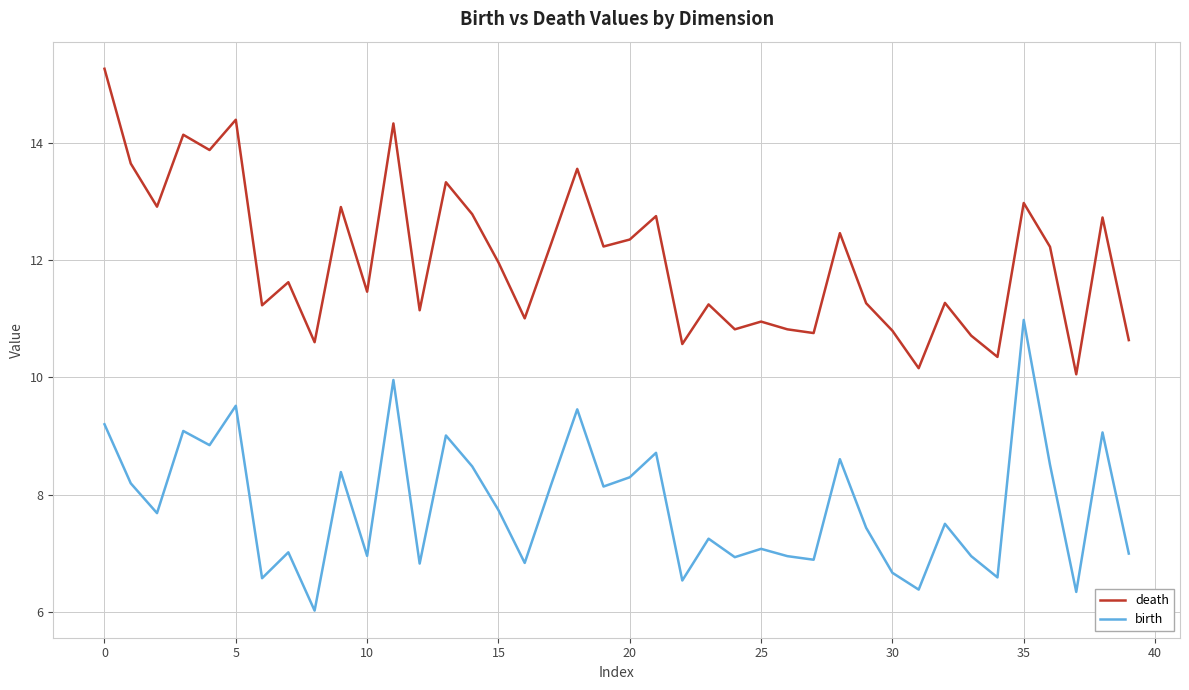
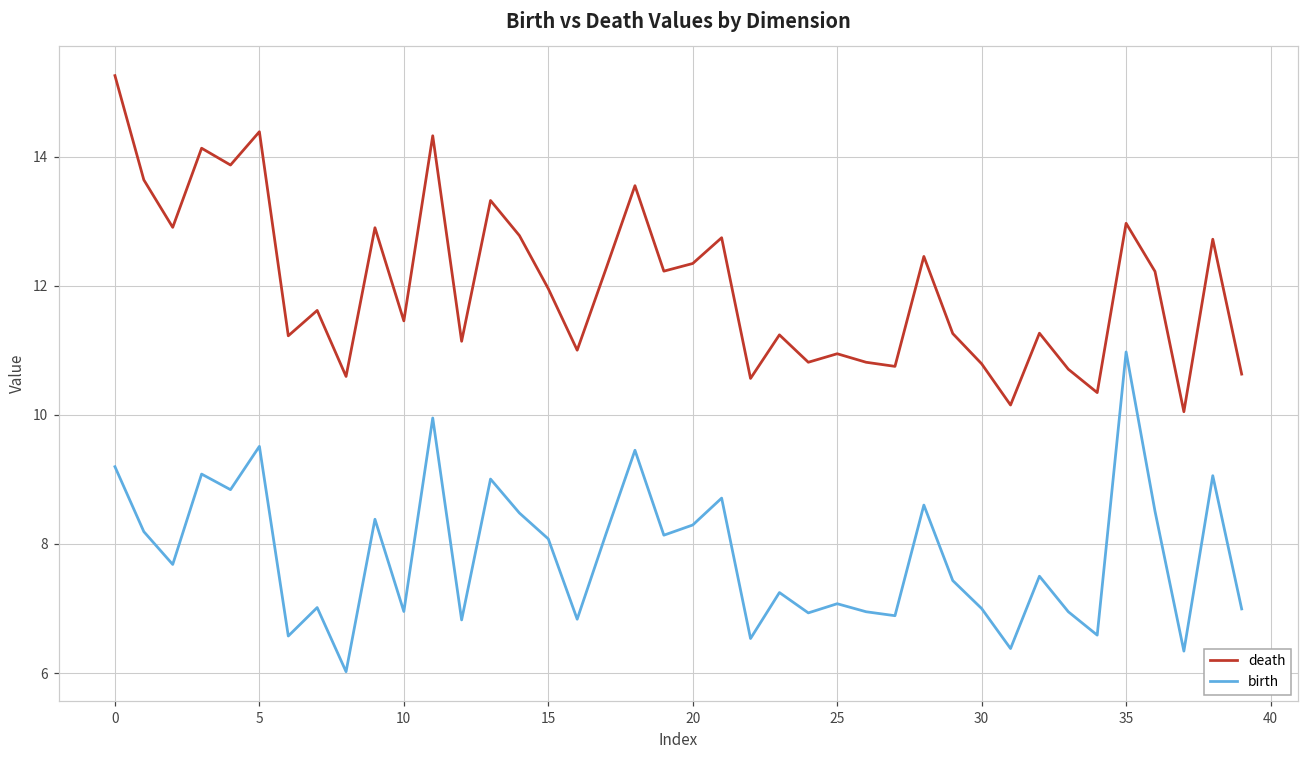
birth, 15: 7.7 -> 8.1
birth, 30: 6.7 -> 7.0
